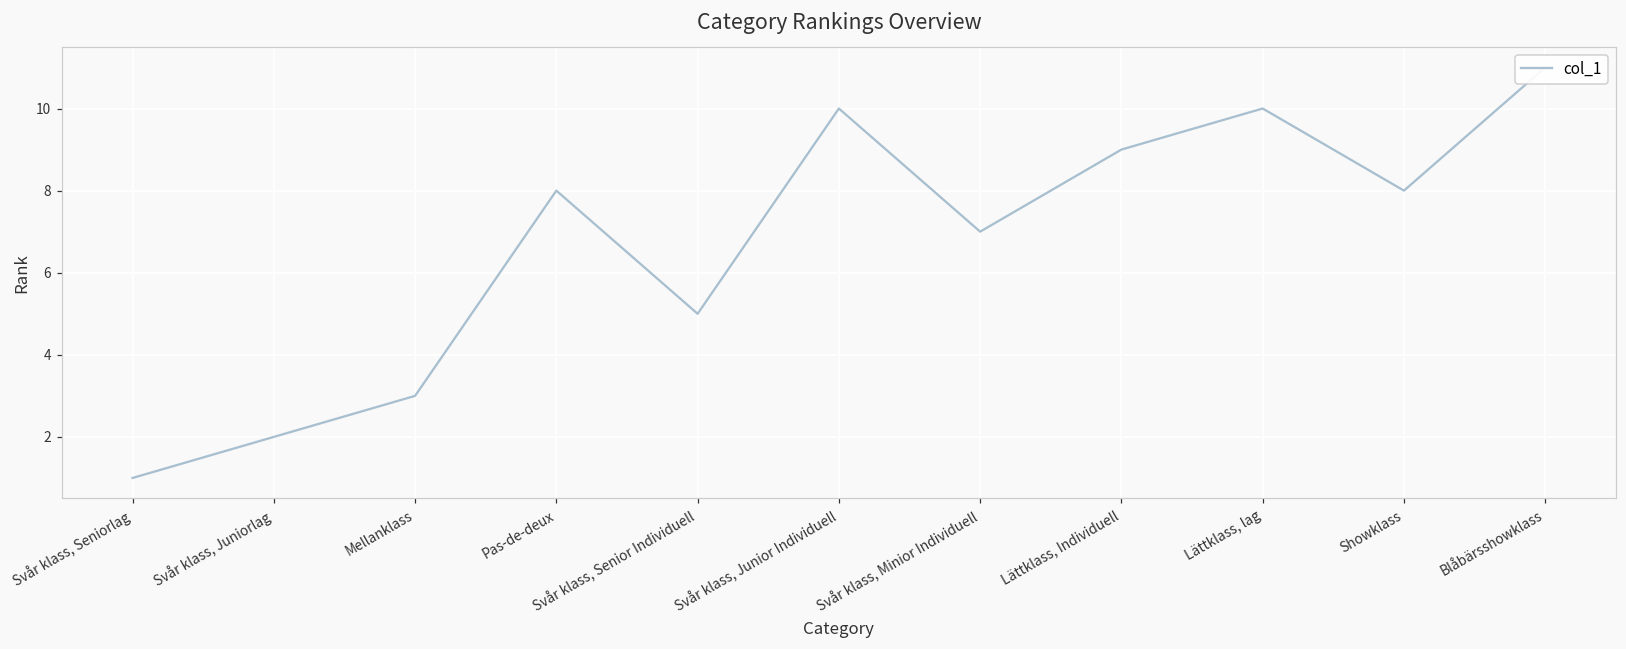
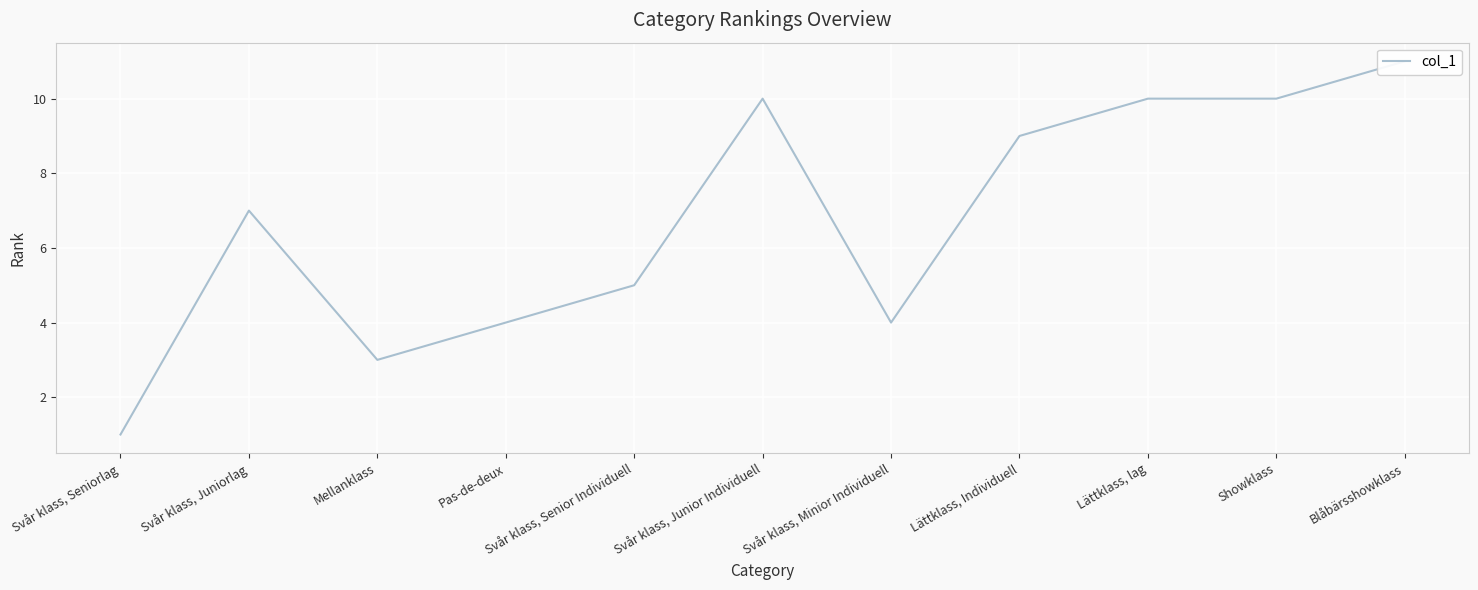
Svår klass, Juniorlag: 2 -> 7
Pas-de-deux: 8 -> 4
Svår klass, Minior Individuell: 7 -> 4
Showklass: 8 -> 10
